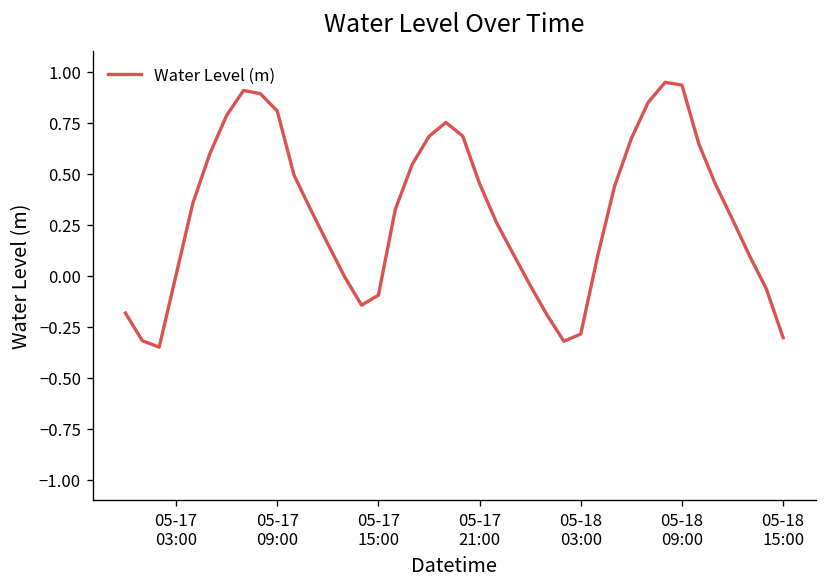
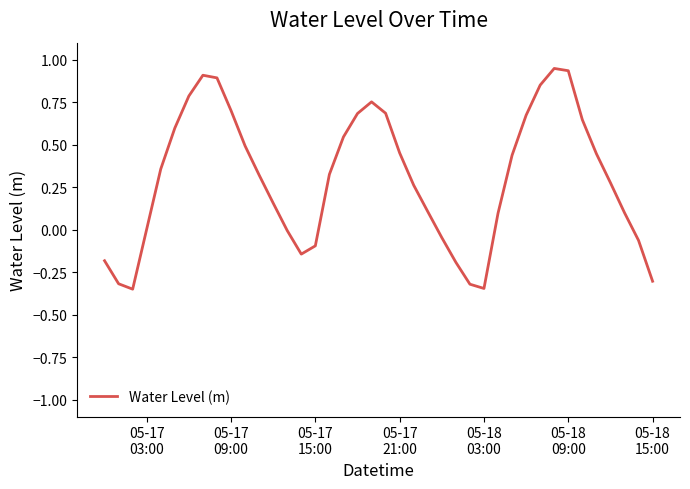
05-17 09:00: 0.81 -> 0.70
05-18 03:00: -0.29 -> -0.35
